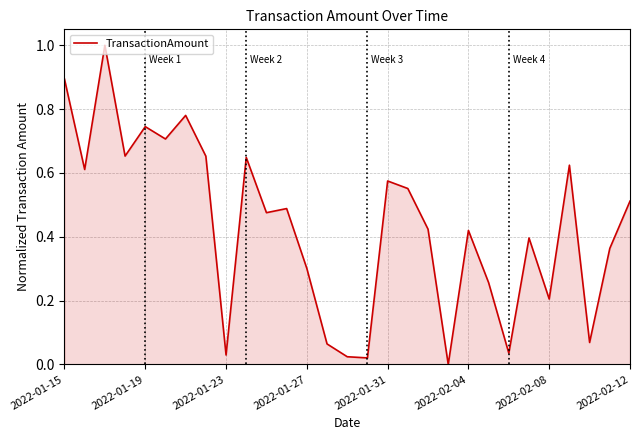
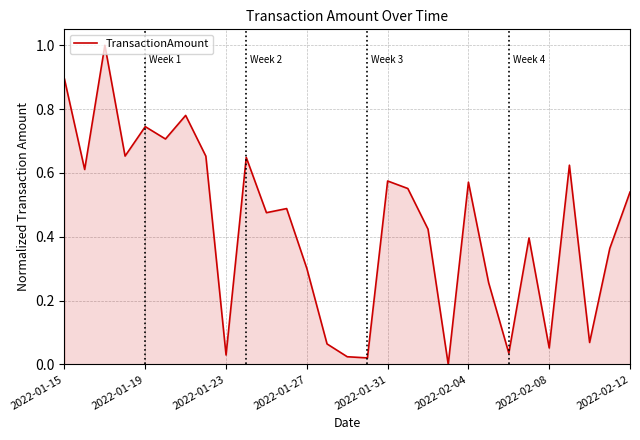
2022-02-04: 0.42 -> 0.57
2022-02-08: 0.20 -> 0.05
2022-02-12: 0.51 -> 0.54
